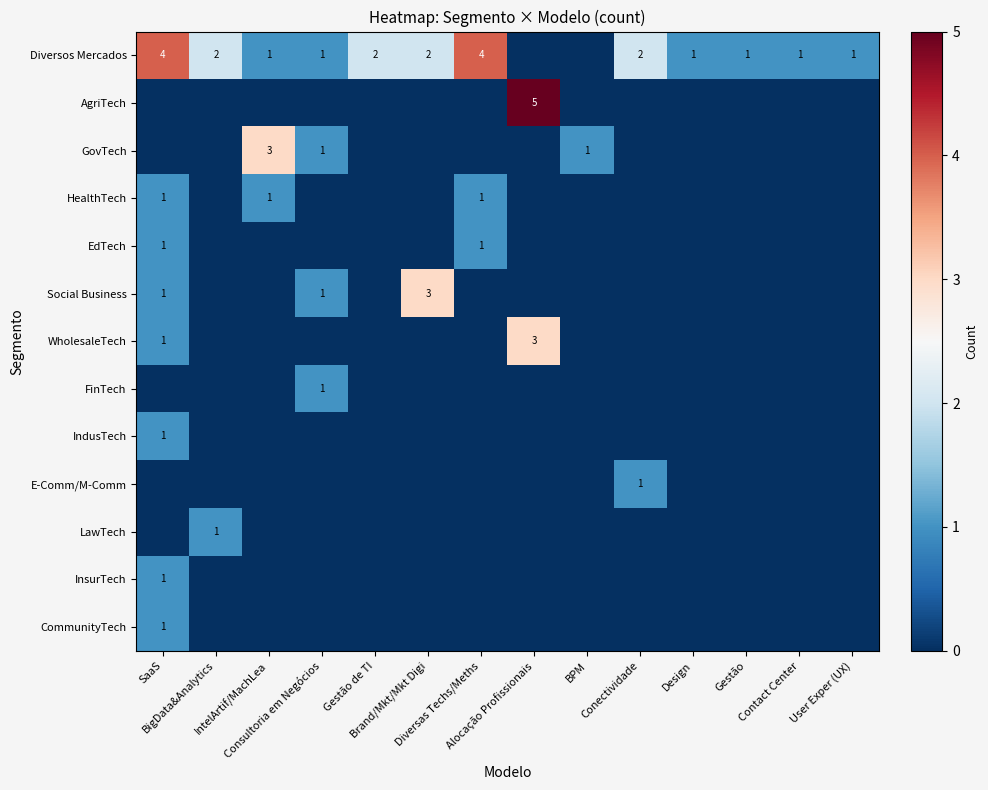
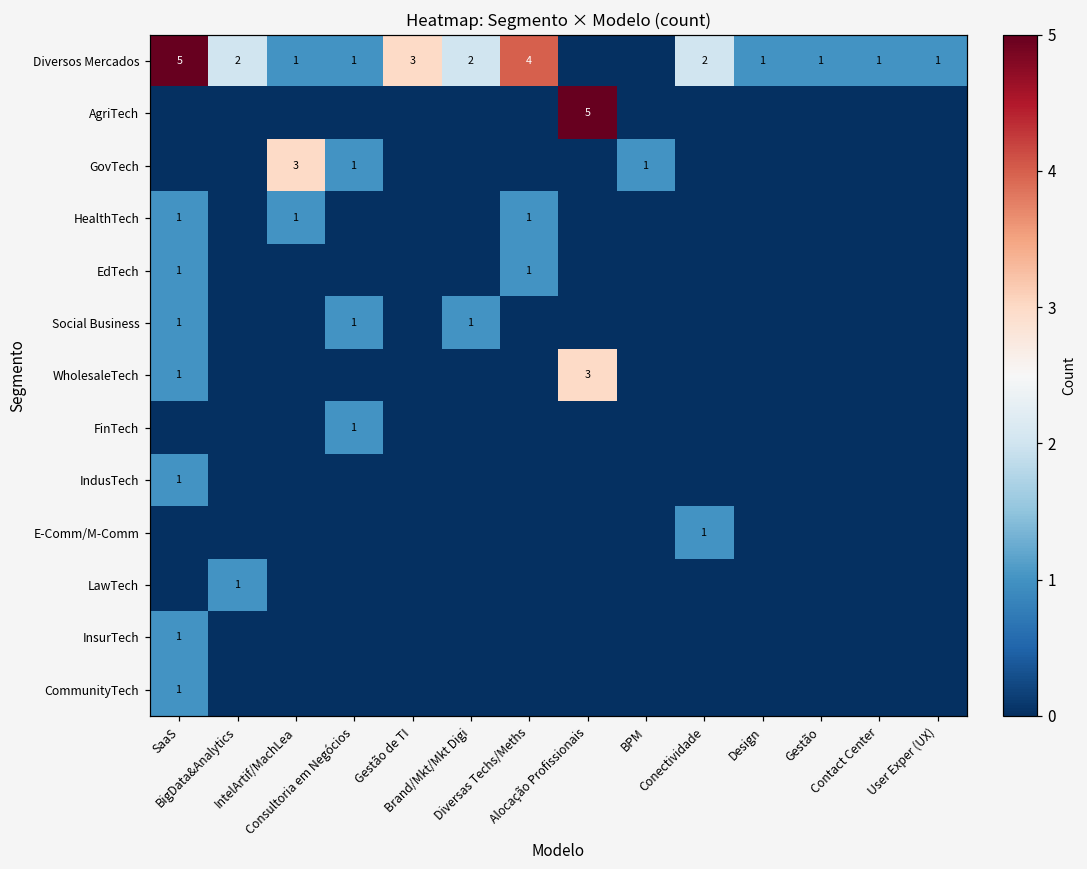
Diversos Mercados, SaaS: 4 -> 5
Diversos Mercados, Gestão de TI: 2 -> 3
Social Business, Brand/Mkt/Mkt Digi: 3 -> 1
